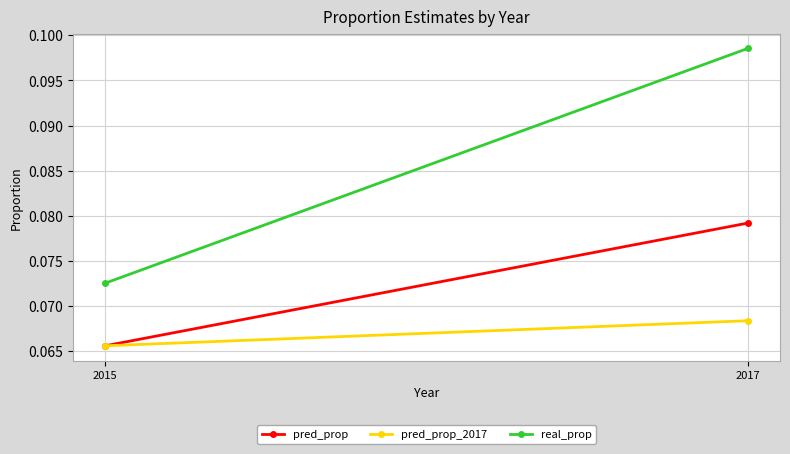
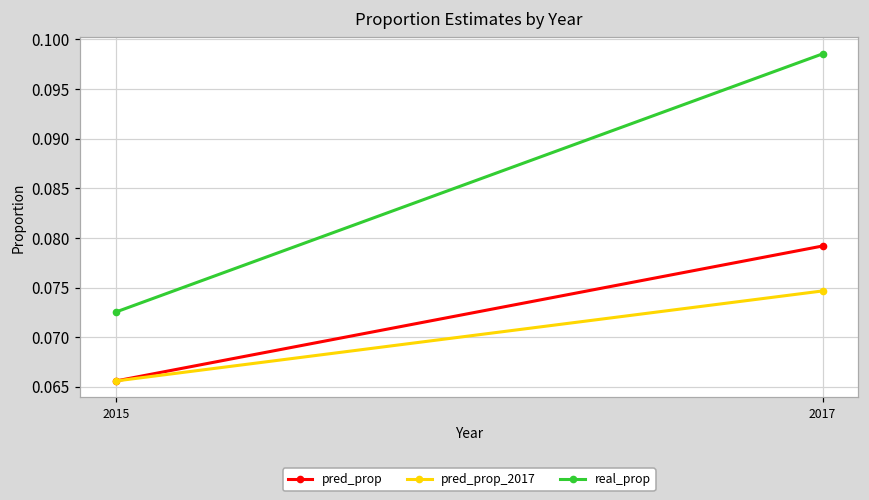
pred_prop_2017, 2017: 0.068 -> 0.075
